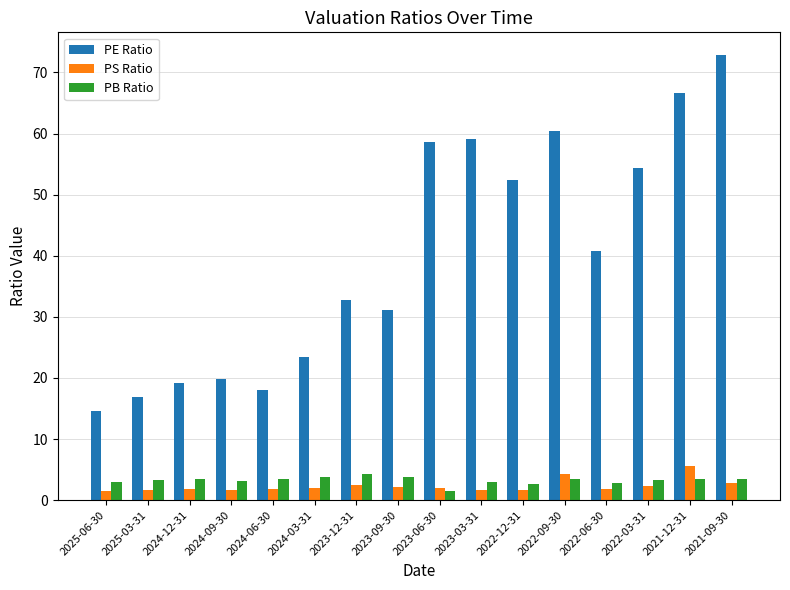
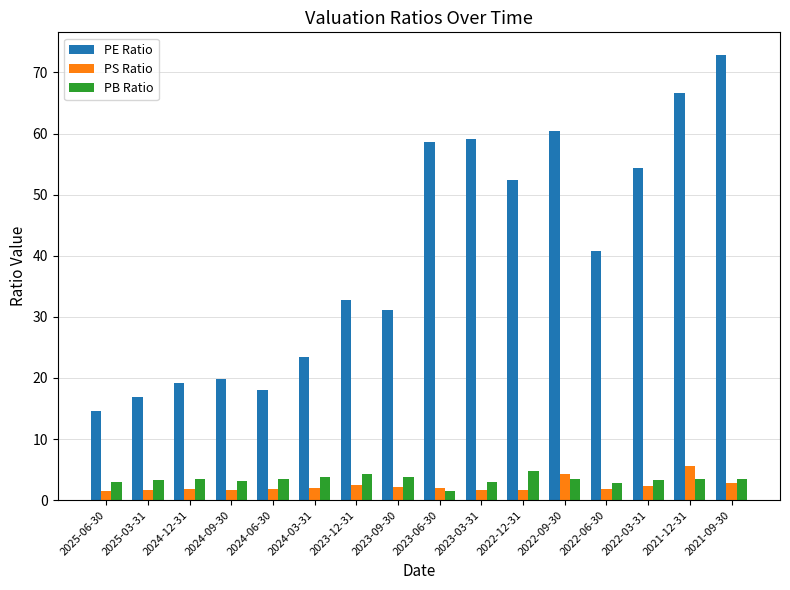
PB Ratio, 2022-12-31: 3 -> 5
